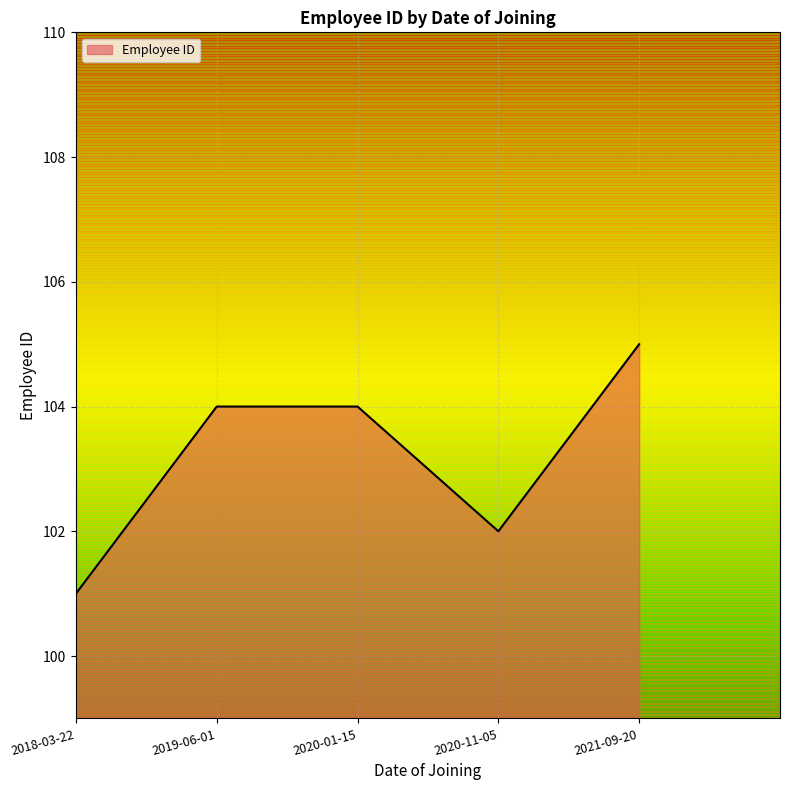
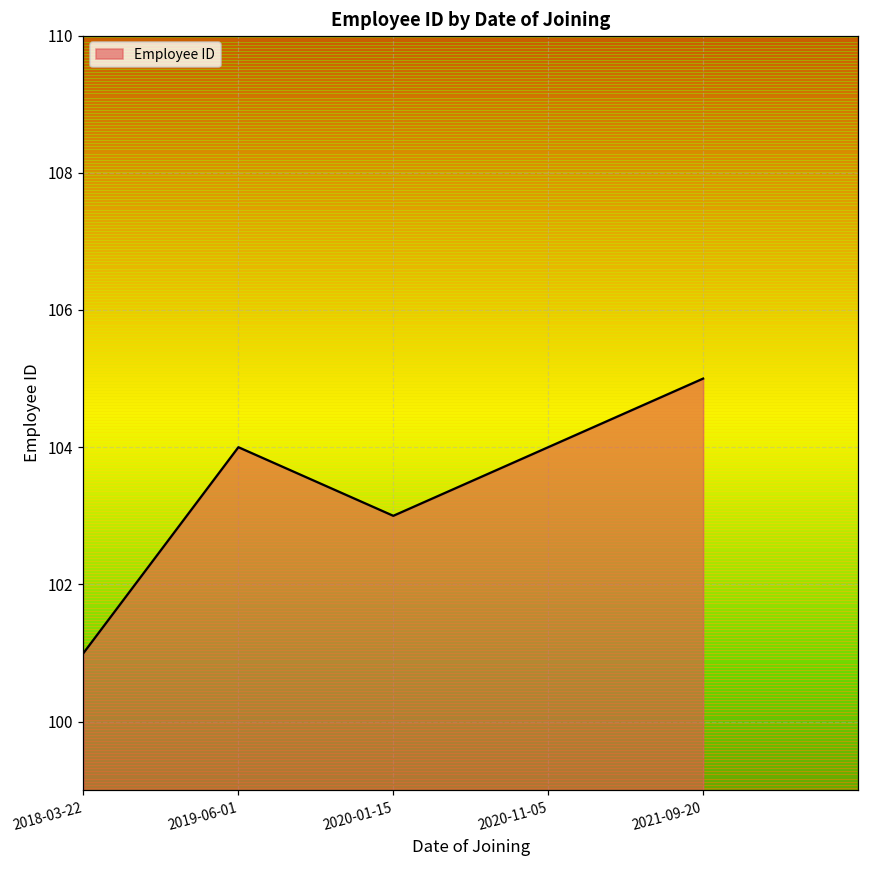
2020-01-15: 104 -> 103
2020-11-05: 102 -> 104
